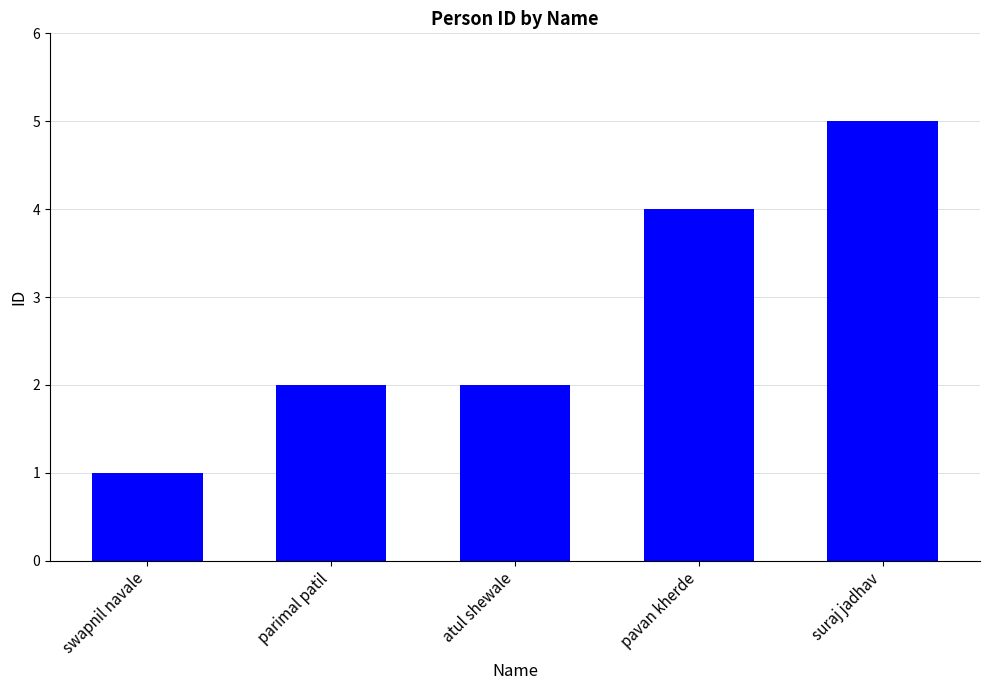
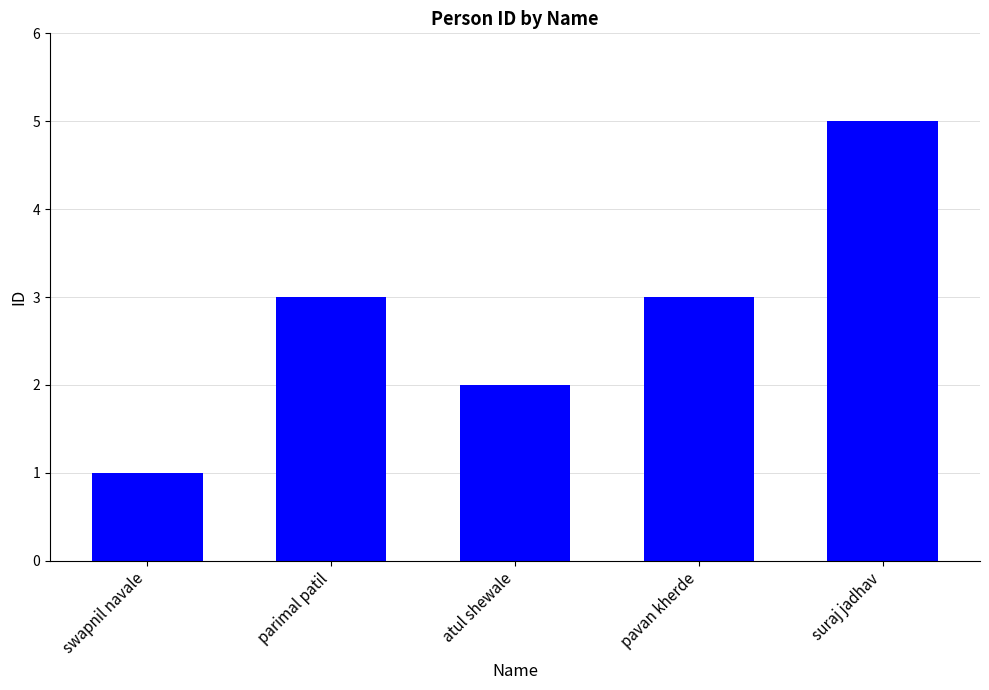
parimal patil: 2 -> 3
pavan kherde: 4 -> 3
